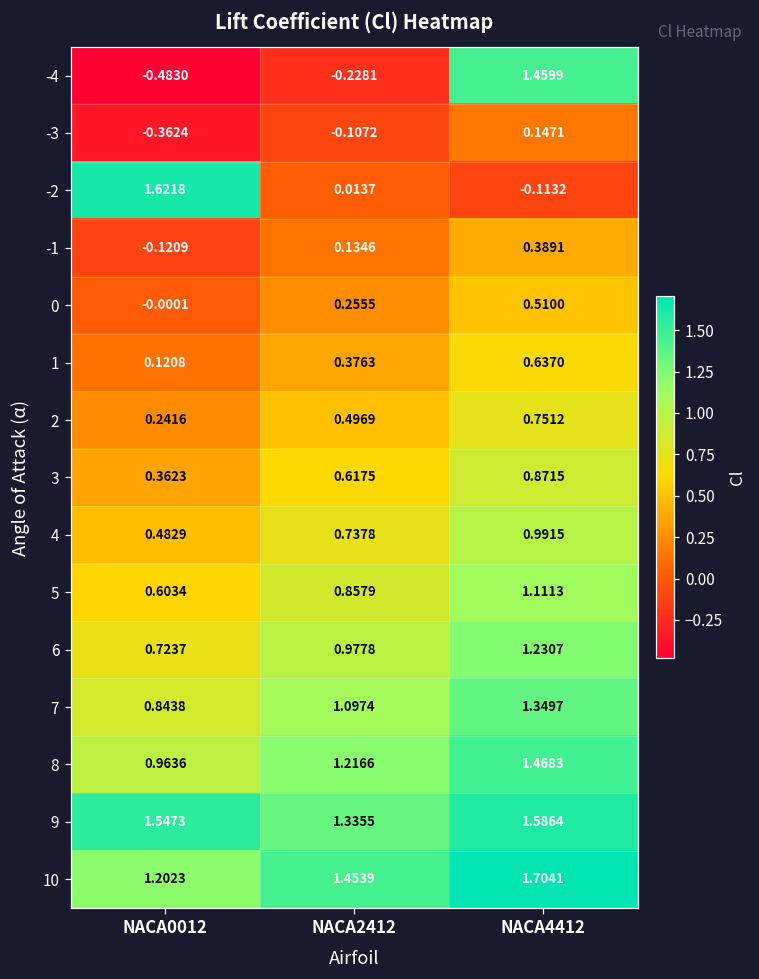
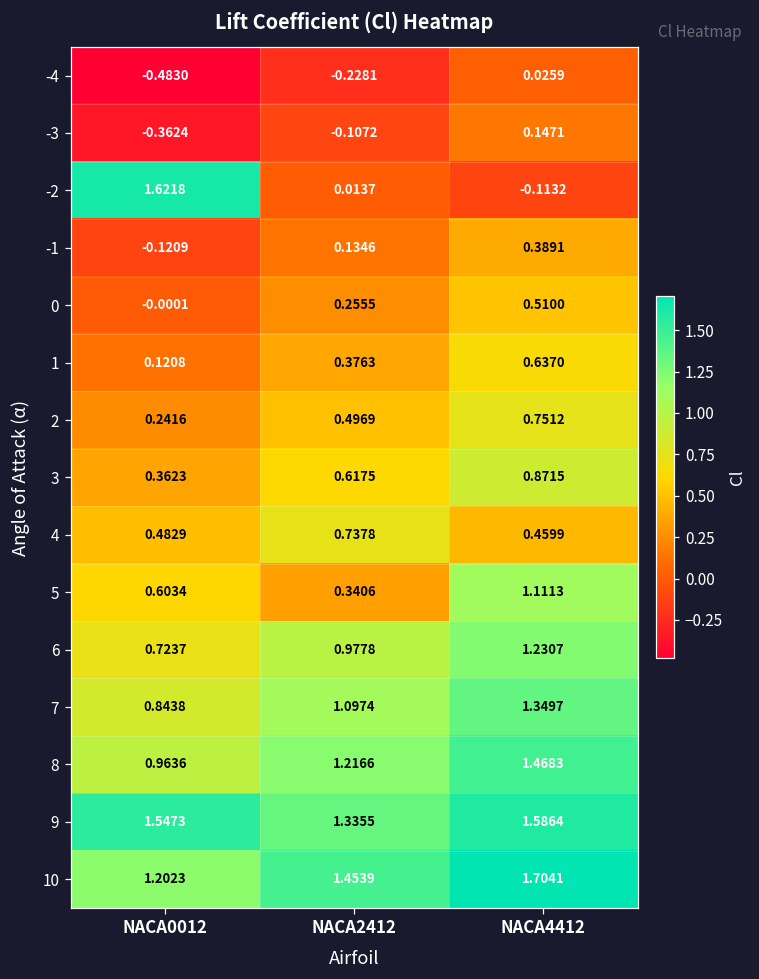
-4, NACA4412: 1.4599 -> 0.0259
4, NACA4412: 0.9915 -> 0.4599
5, NACA2412: 0.8579 -> 0.3406
